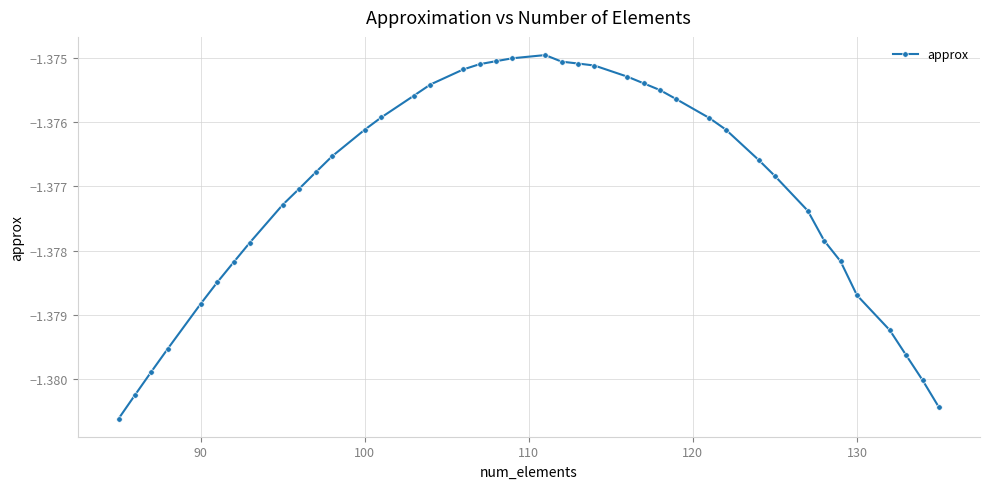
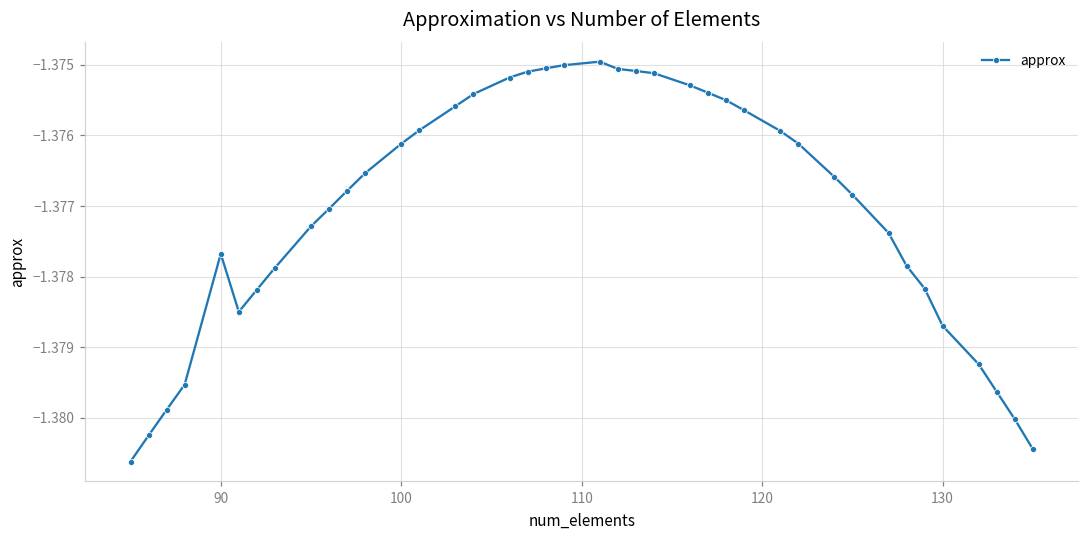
90: -1.3788 -> -1.3777
